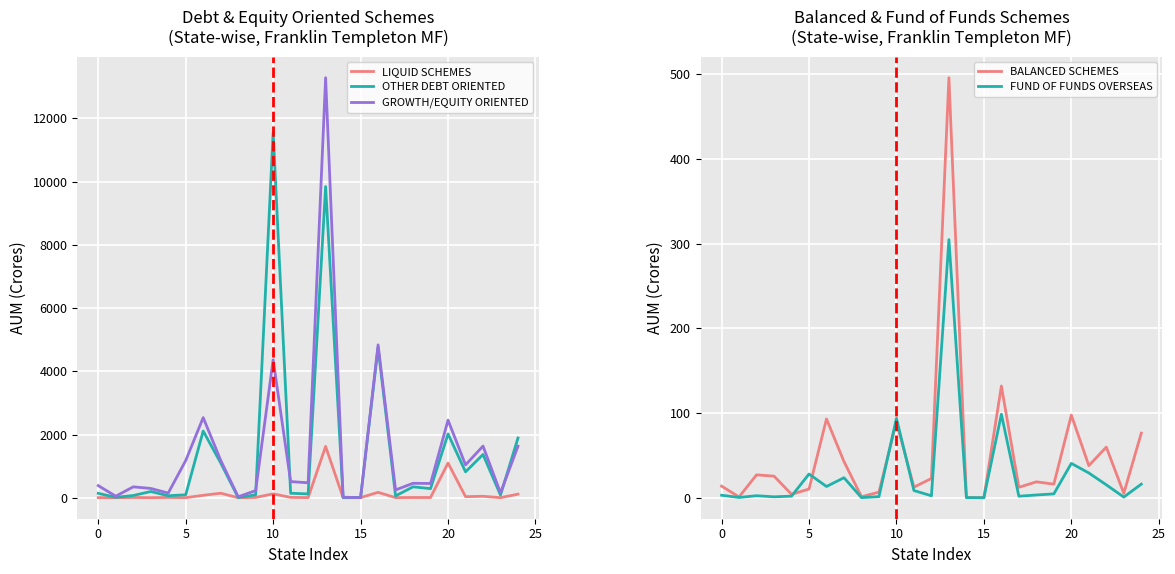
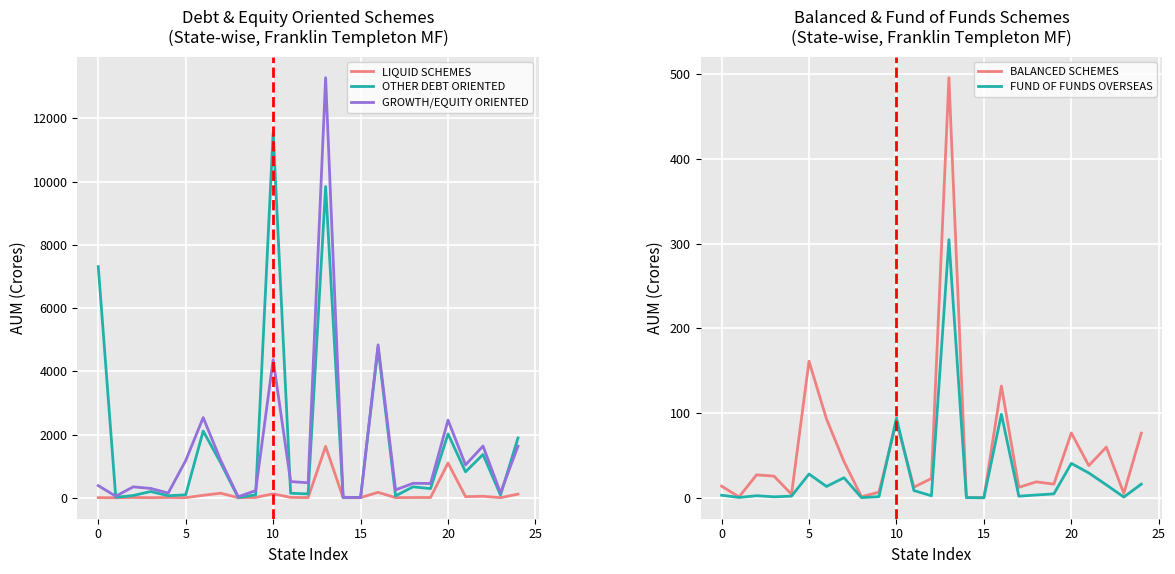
Debt & Equity Oriented Schemes (State-wise, Franklin Templeton MF), OTHER DEBT ORIENTED, 0: 100 -> 7300
Balanced & Fund of Funds Schemes (State-wise, Franklin Templeton MF), BALANCED SCHEMES, 5: 10 -> 160
Balanced & Fund of Funds Schemes (State-wise, Franklin Templeton MF), BALANCED SCHEMES, 20: 100 -> 80
